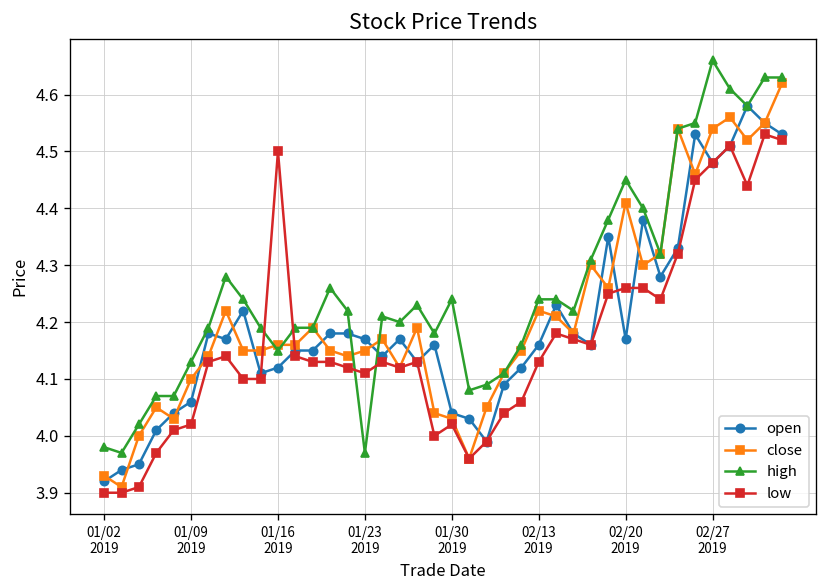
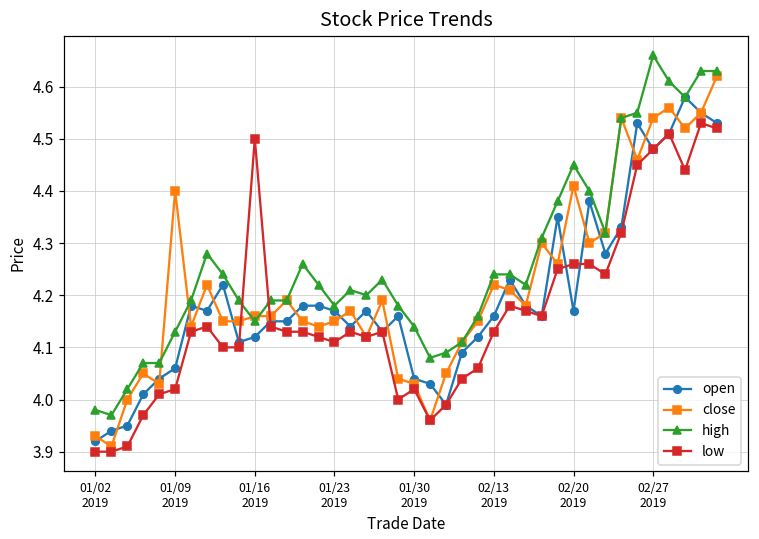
close, 01/09 2019: 4.1 -> 4.4
high, 01/23 2019: 3.97 -> 4.18
high, 01/30 2019: 4.24 -> 4.14
